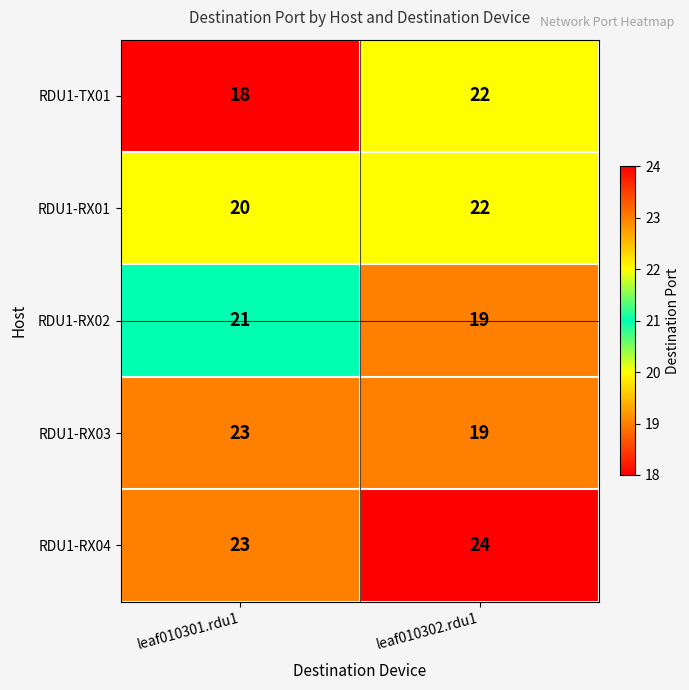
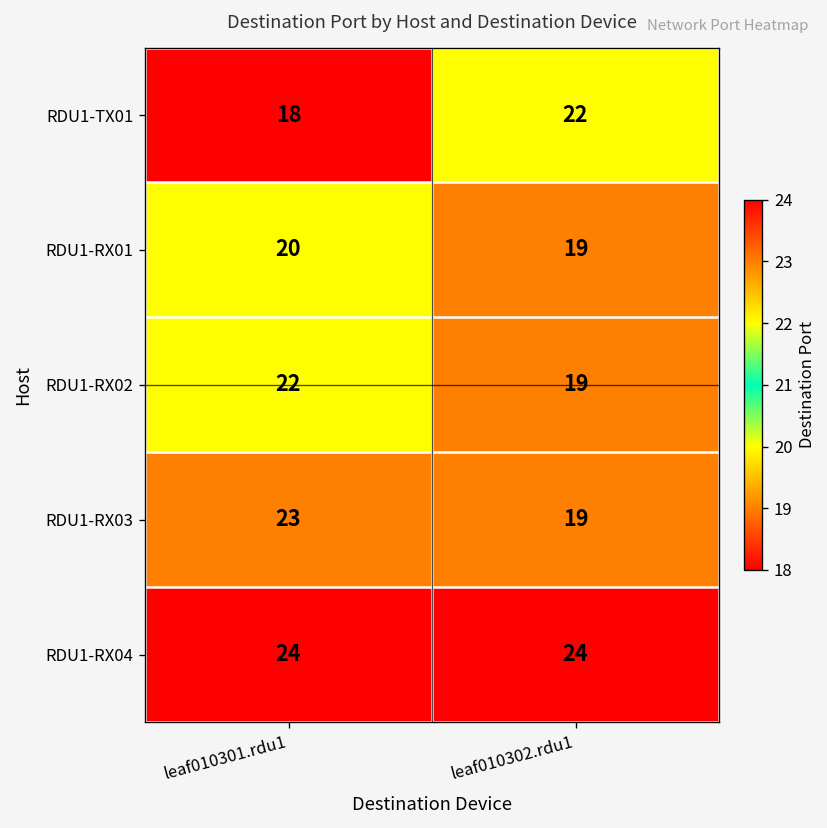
RDU1-RX01, leaf010302.rdu1: 22 -> 19
RDU1-RX02, leaf010301.rdu1: 21 -> 22
RDU1-RX04, leaf010301.rdu1: 23 -> 24
